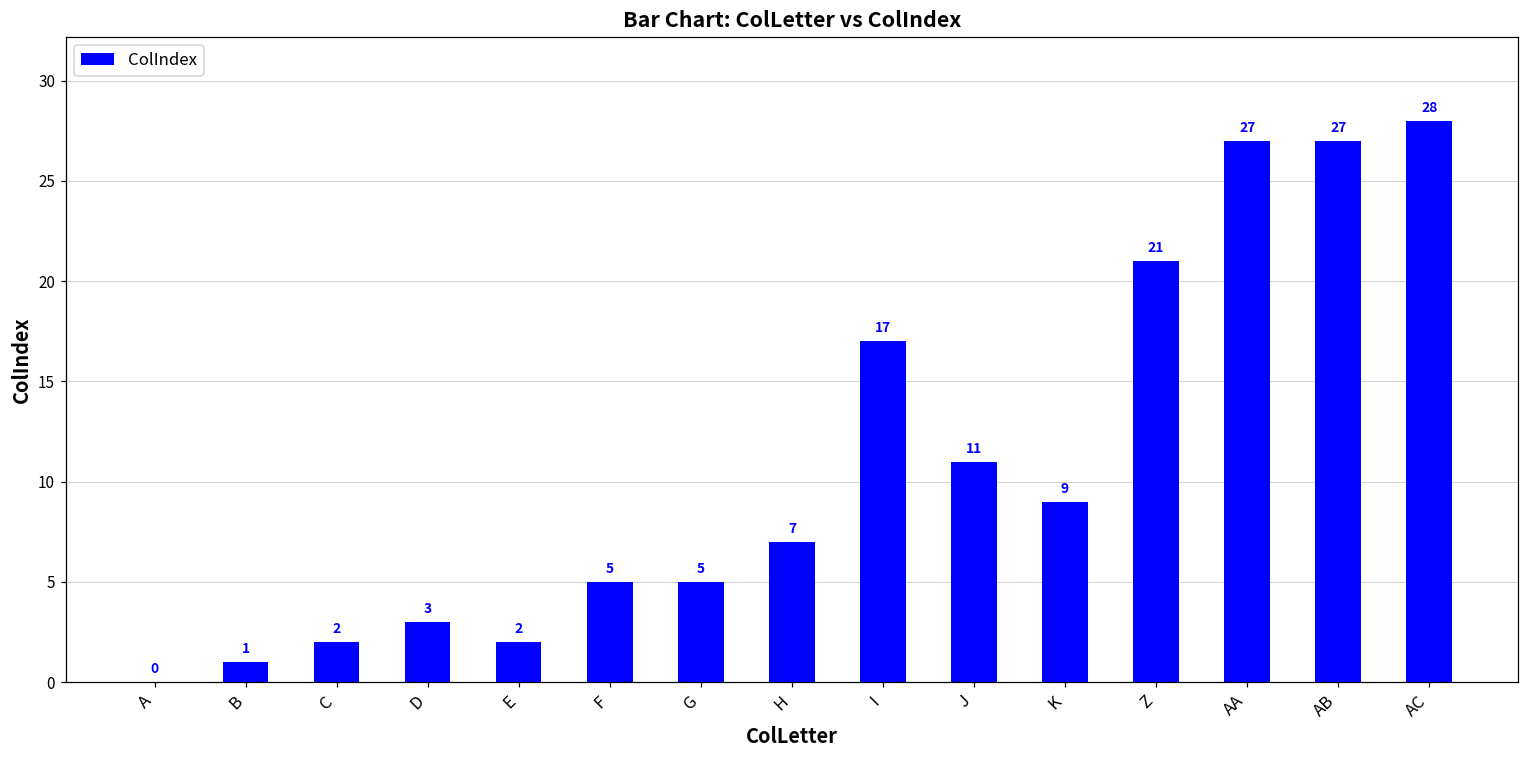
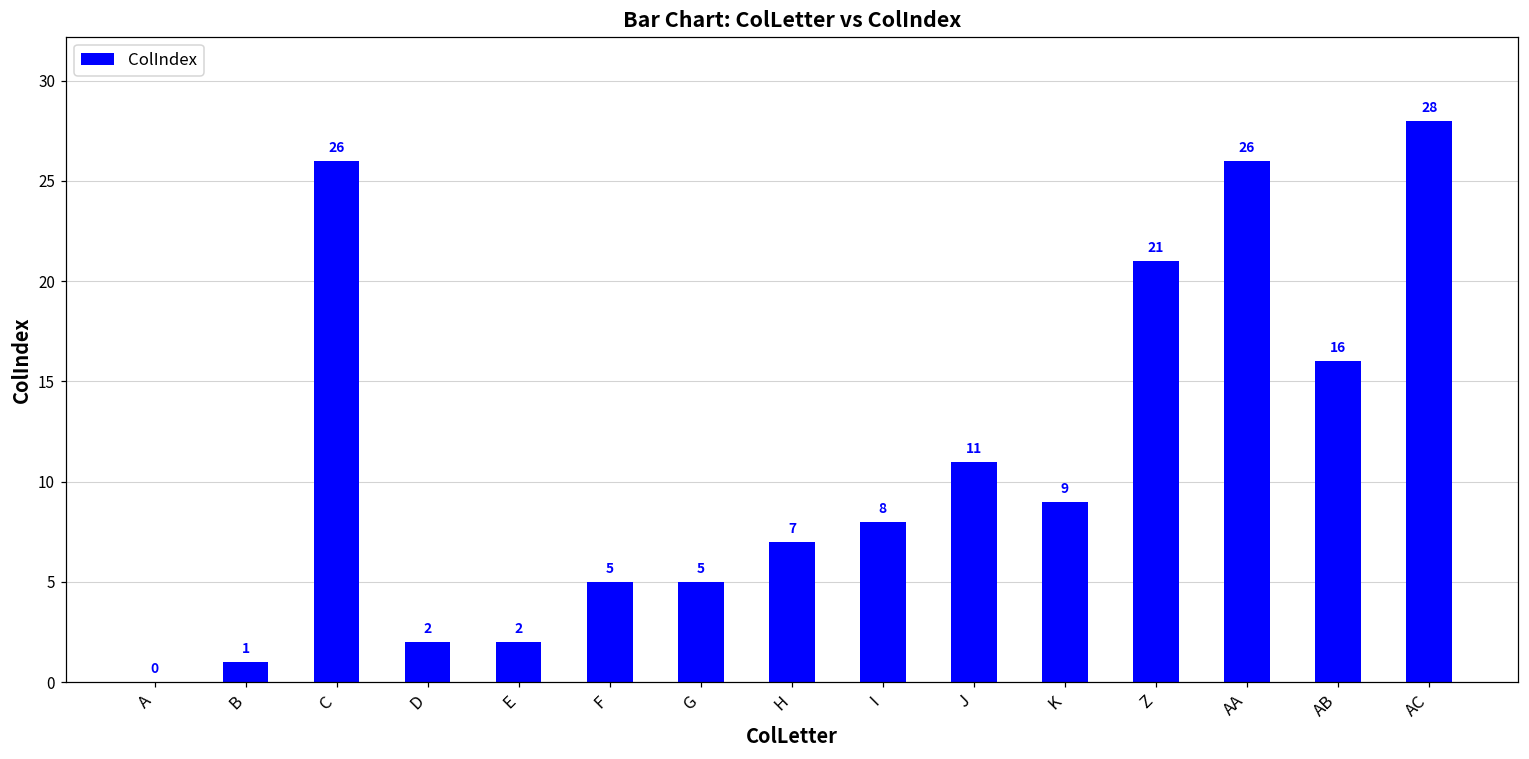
C: 2 -> 26
D: 3 -> 2
I: 17 -> 8
AA: 27 -> 26
AB: 27 -> 16
